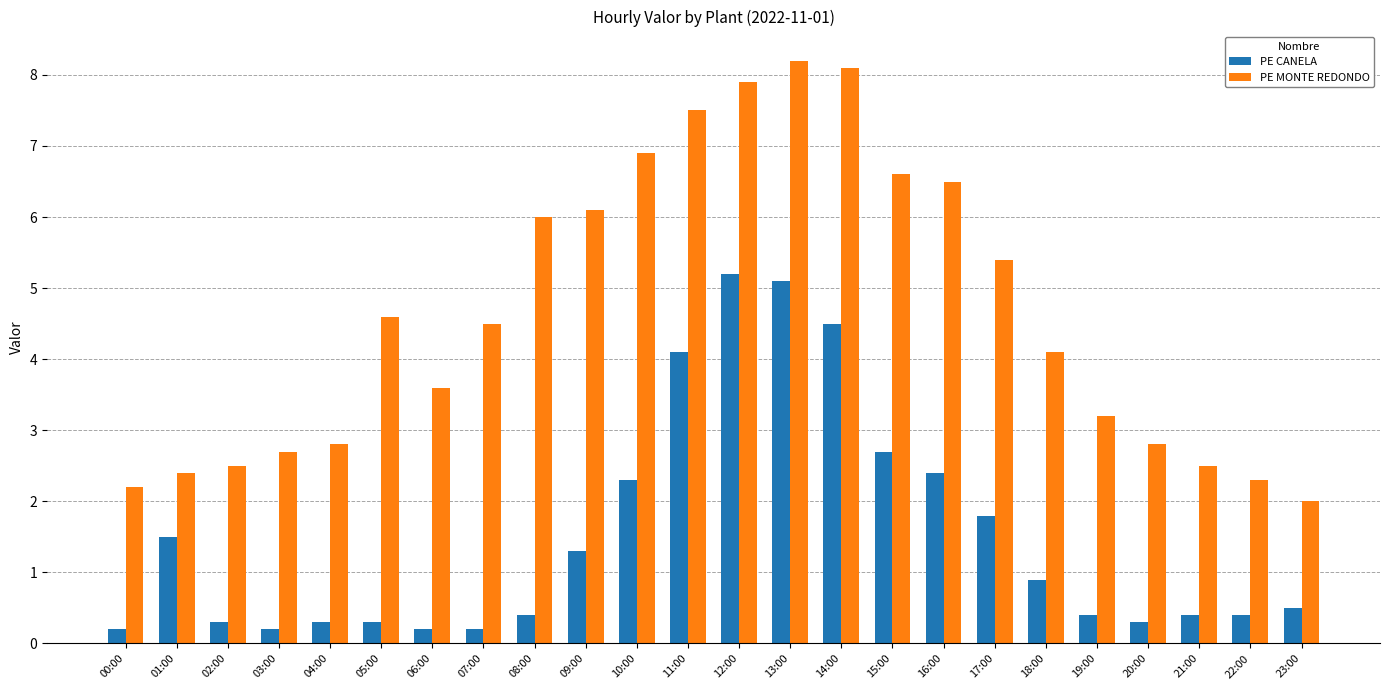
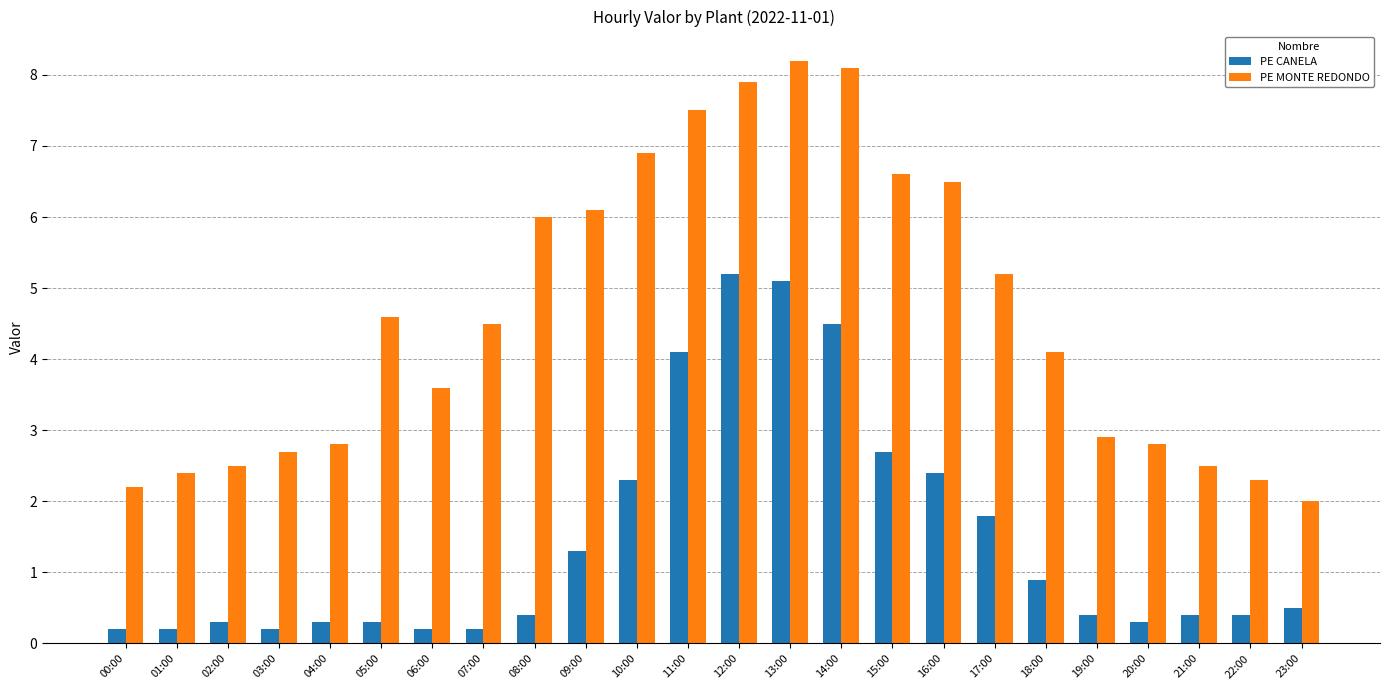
PE CANELA, 01:00: 1.5 -> 0.2
PE MONTE REDONDO, 17:00: 5.4 -> 5.2
PE MONTE REDONDO, 19:00: 3.2 -> 2.9
